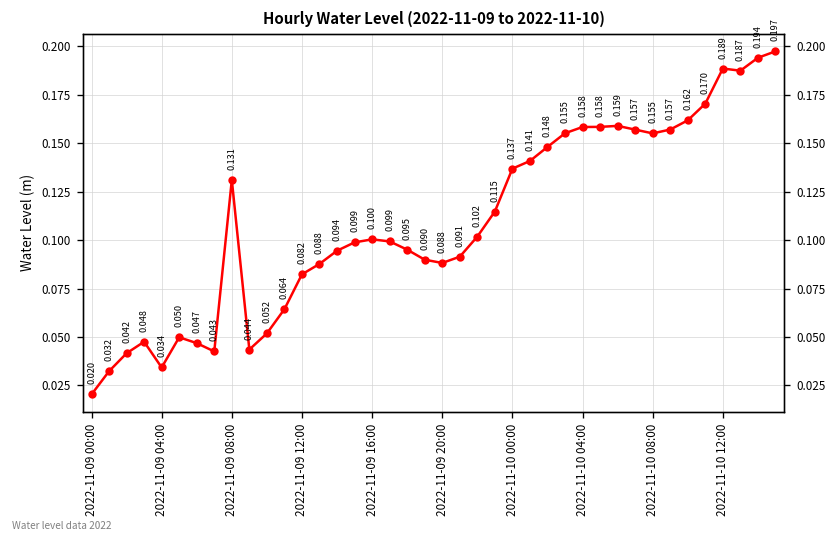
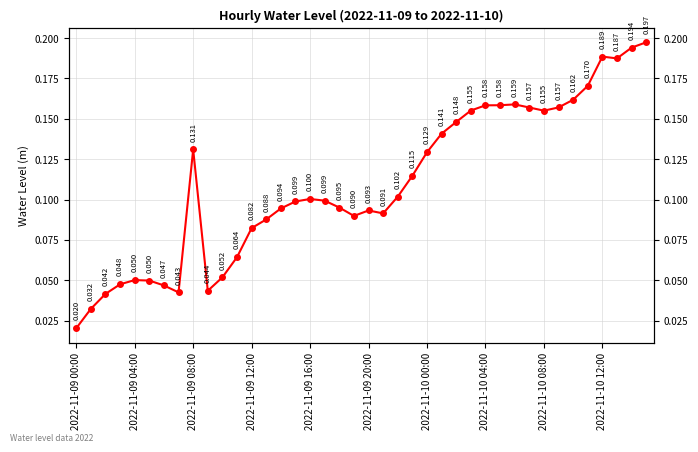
2022-11-09 04:00: 0.034 -> 0.050
2022-11-09 20:00: 0.088 -> 0.093
2022-11-10 00:00: 0.137 -> 0.129
